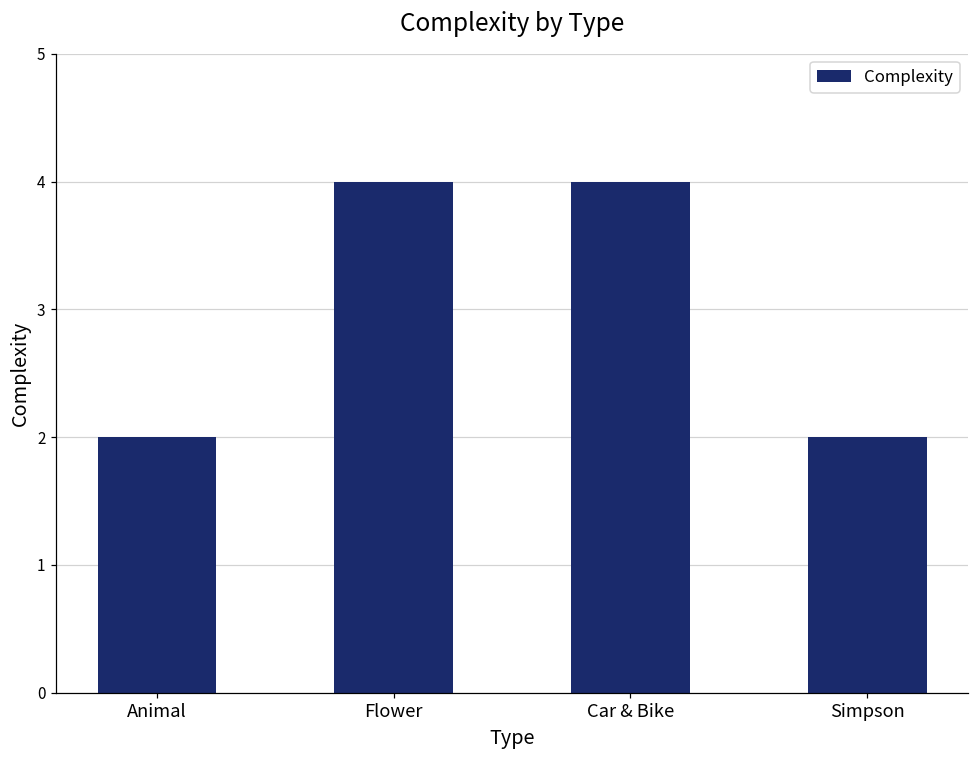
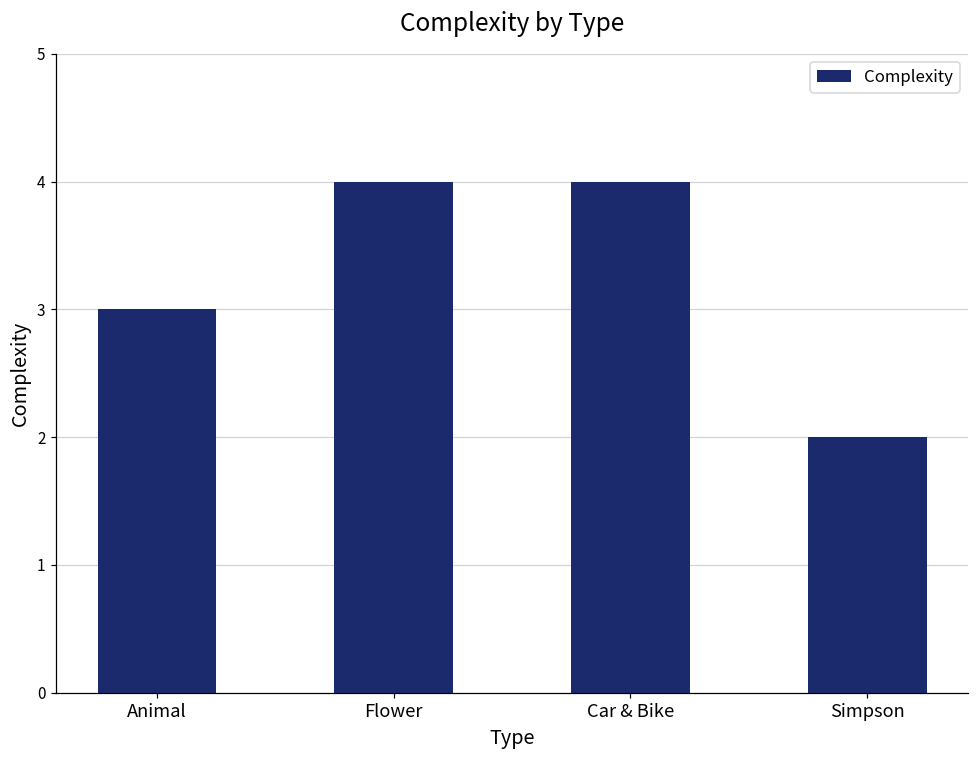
Animal: 2 -> 3
